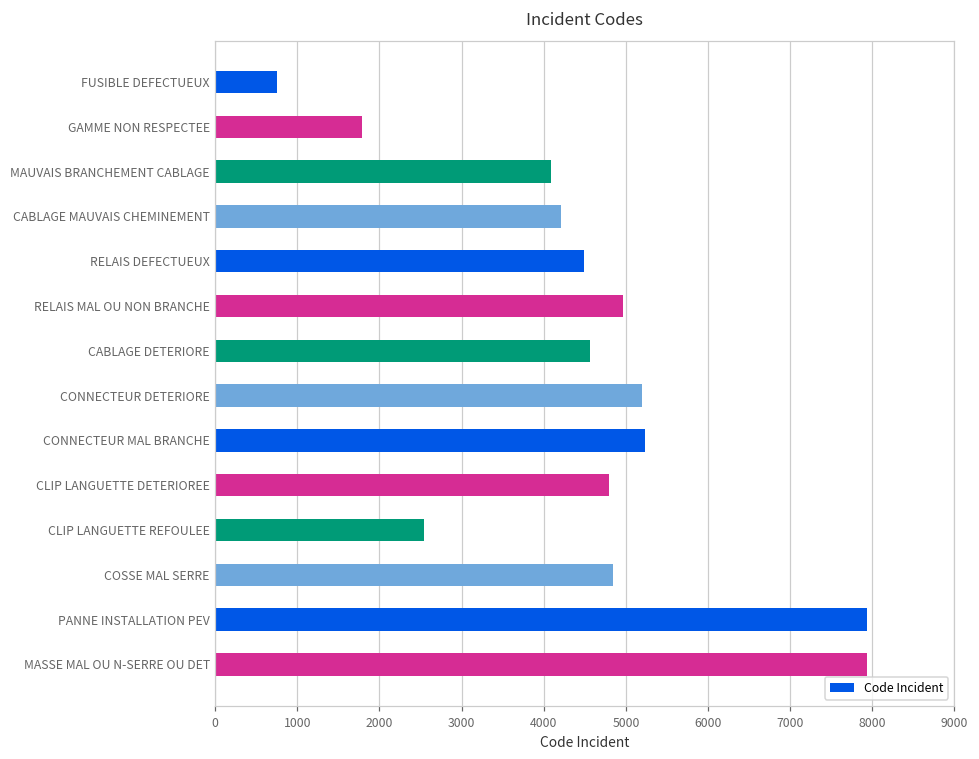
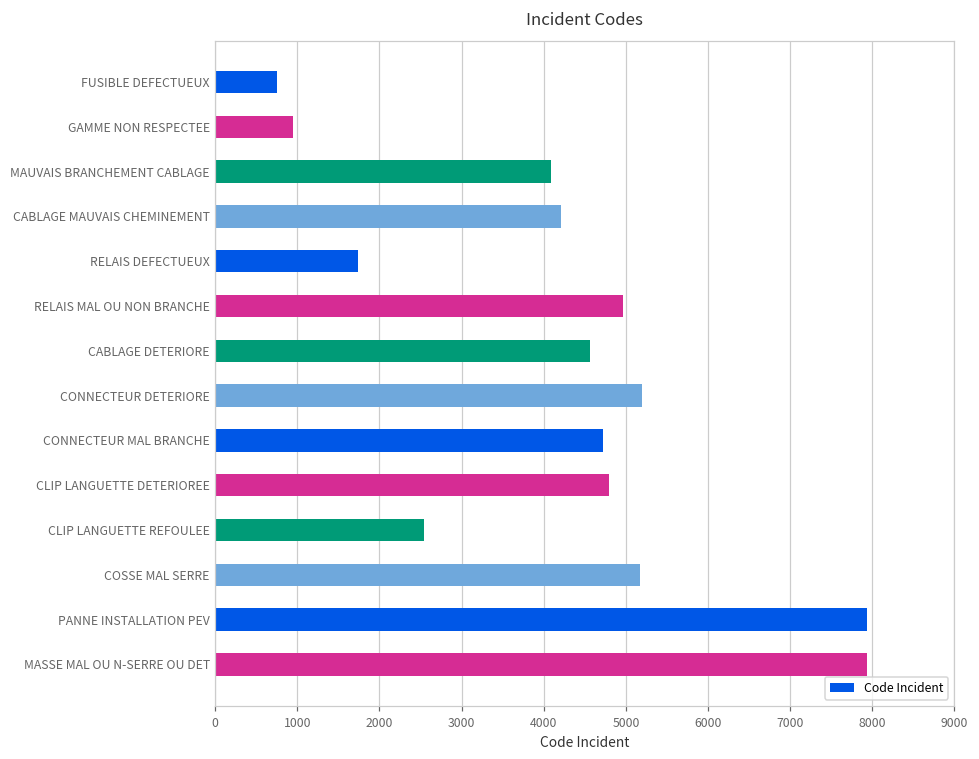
GAMME NON RESPECTEE: 1800 -> 1000
RELAIS DEFECTUEUX: 4500 -> 1700
CONNECTEUR MAL BRANCHE: 5200 -> 4700
COSSE MAL SERRE: 4800 -> 5200
